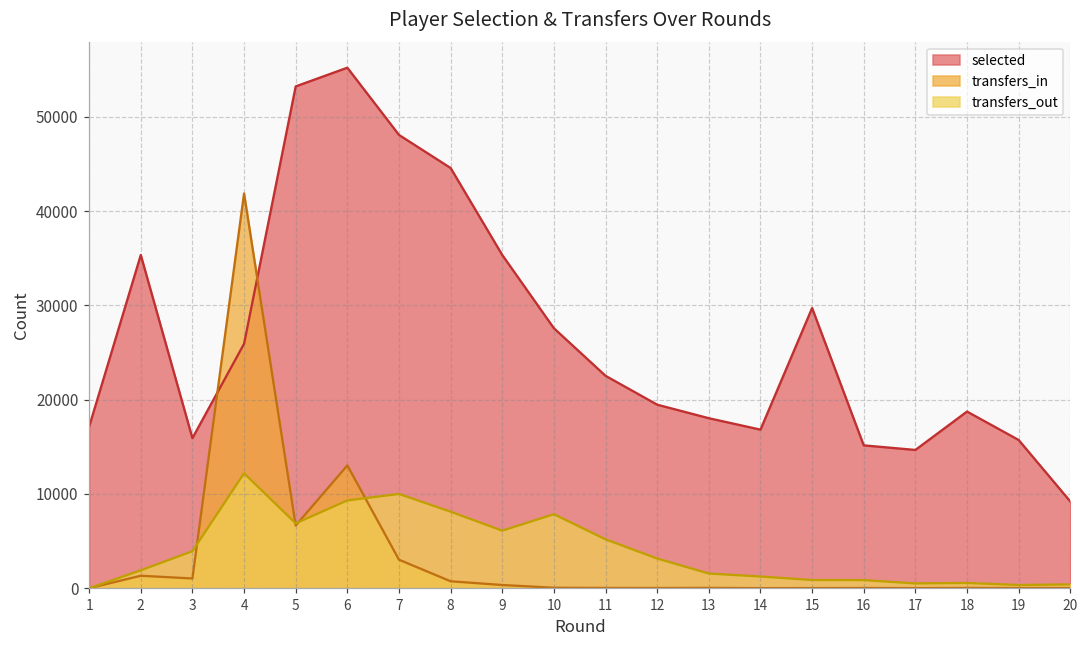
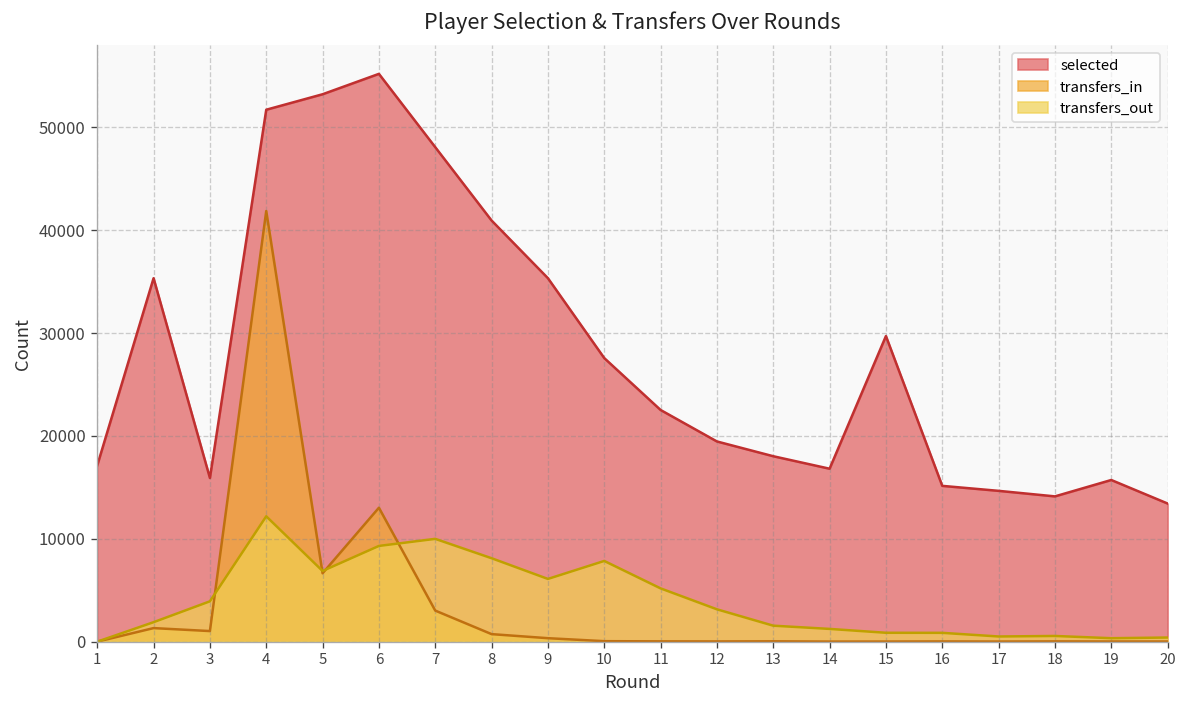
selected, 4: 26000 -> 52000
selected, 8: 45000 -> 41000
selected, 18: 19000 -> 14000
selected, 20: 9000 -> 13000
